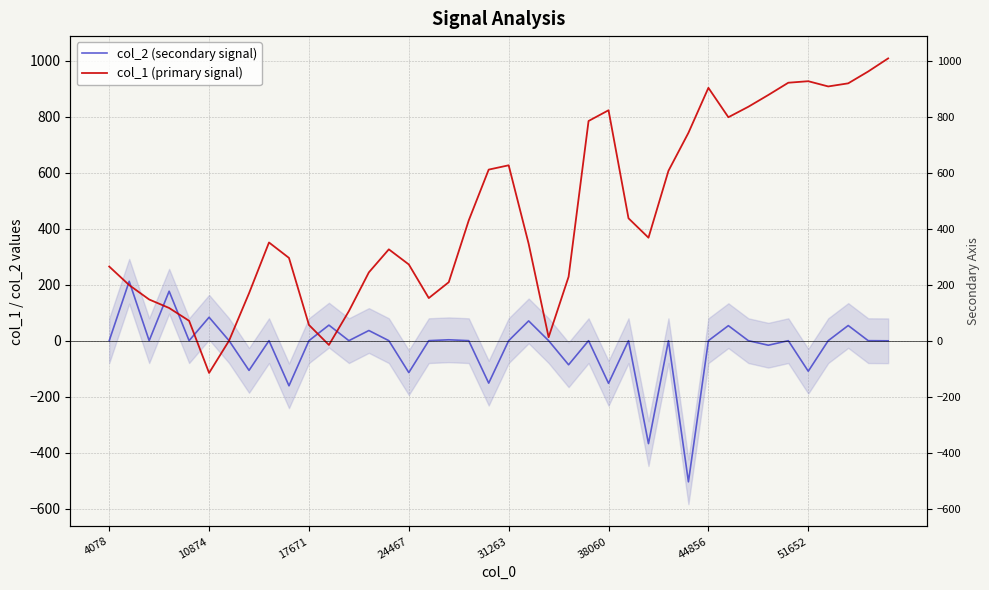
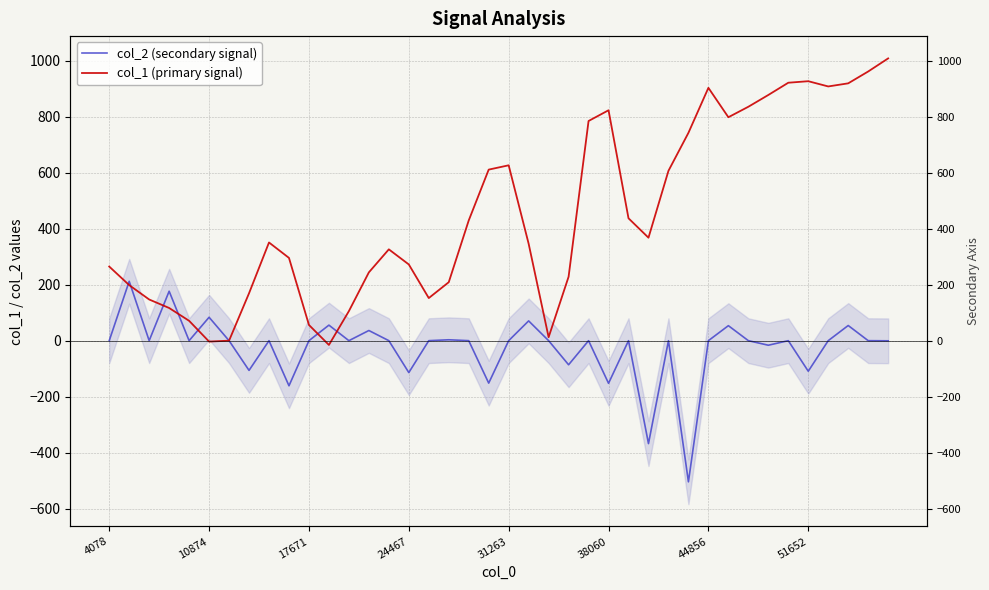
col_1 (primary signal), 10874: -120 -> 0
